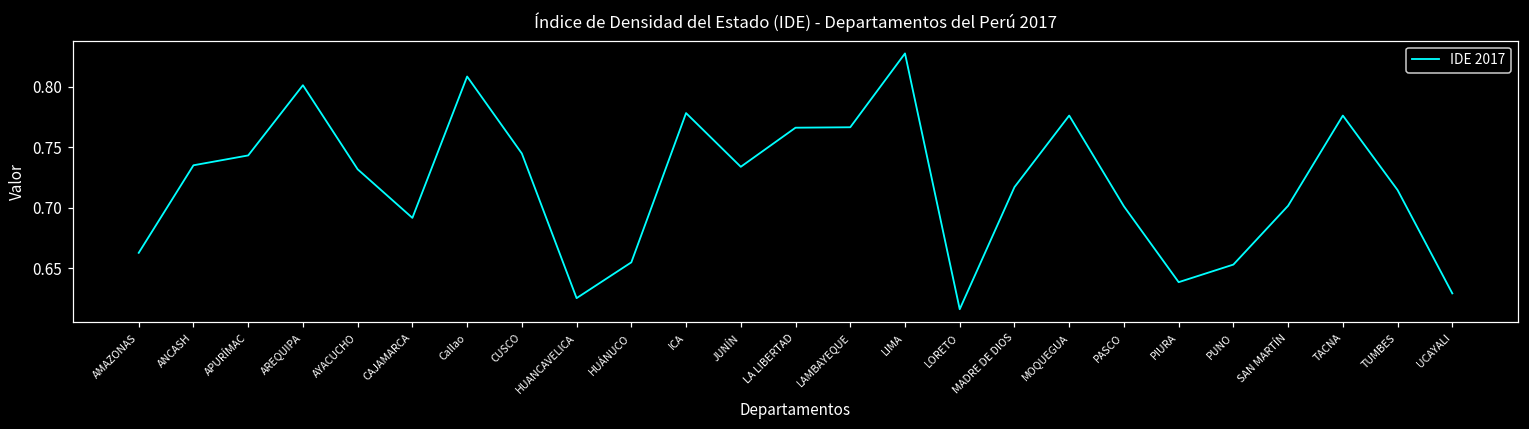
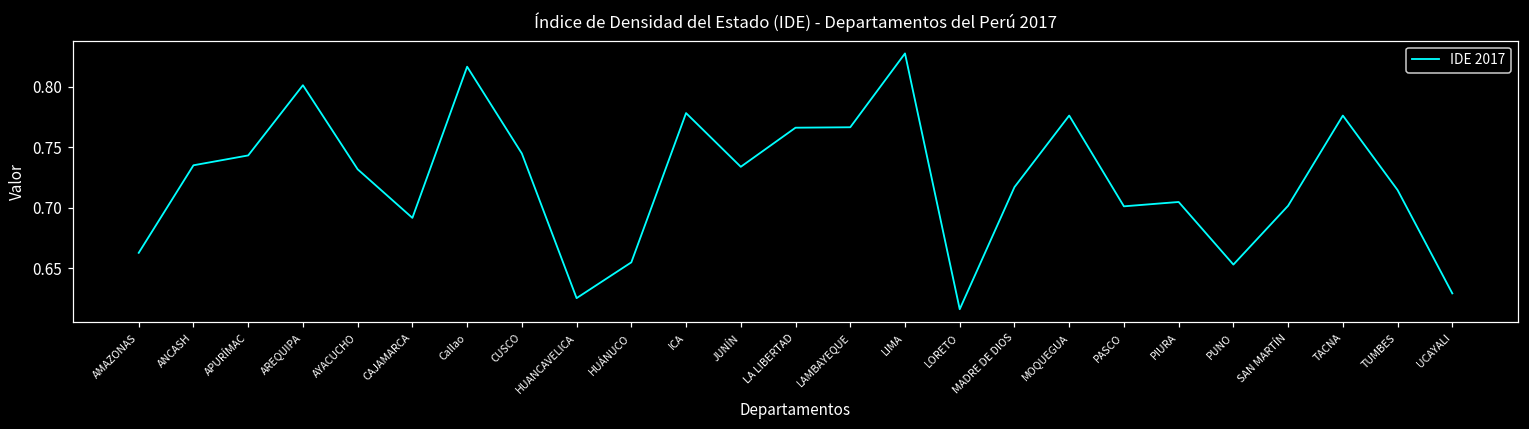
Callao: 0.808 -> 0.817
PIURA: 0.639 -> 0.705
